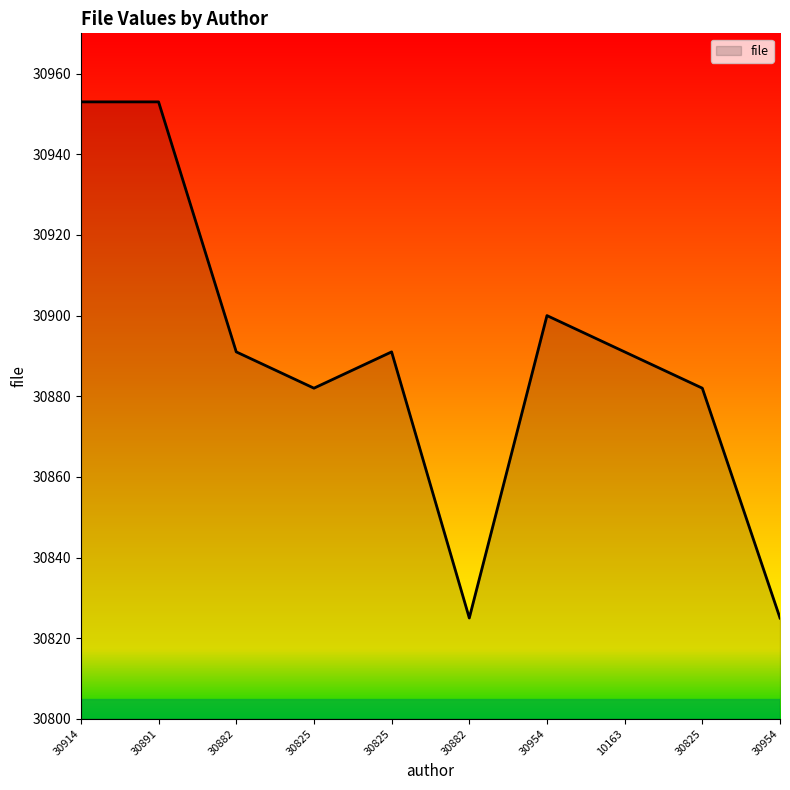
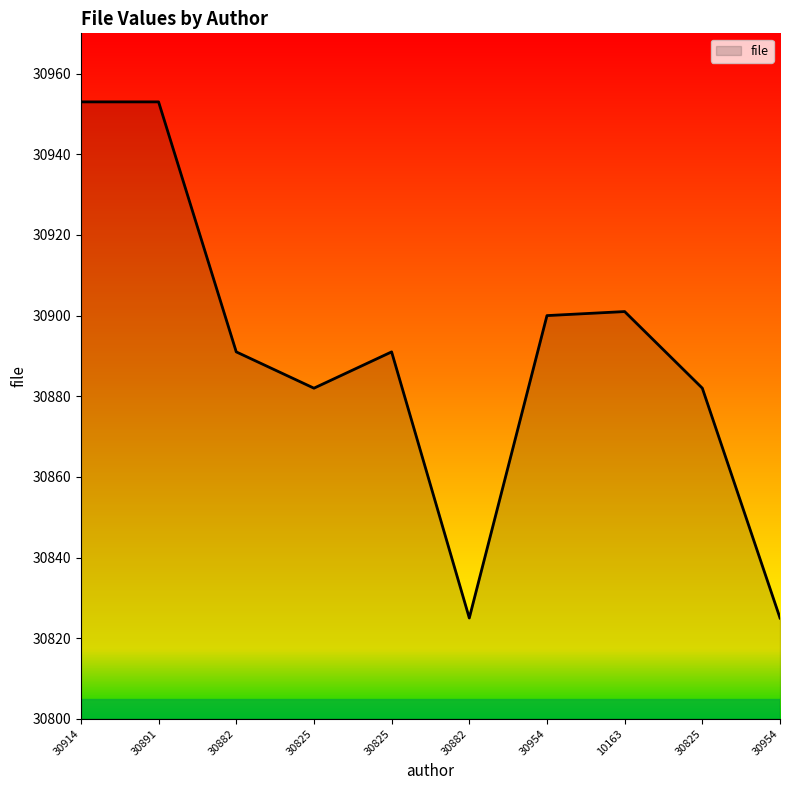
10163: 30891 -> 30901
